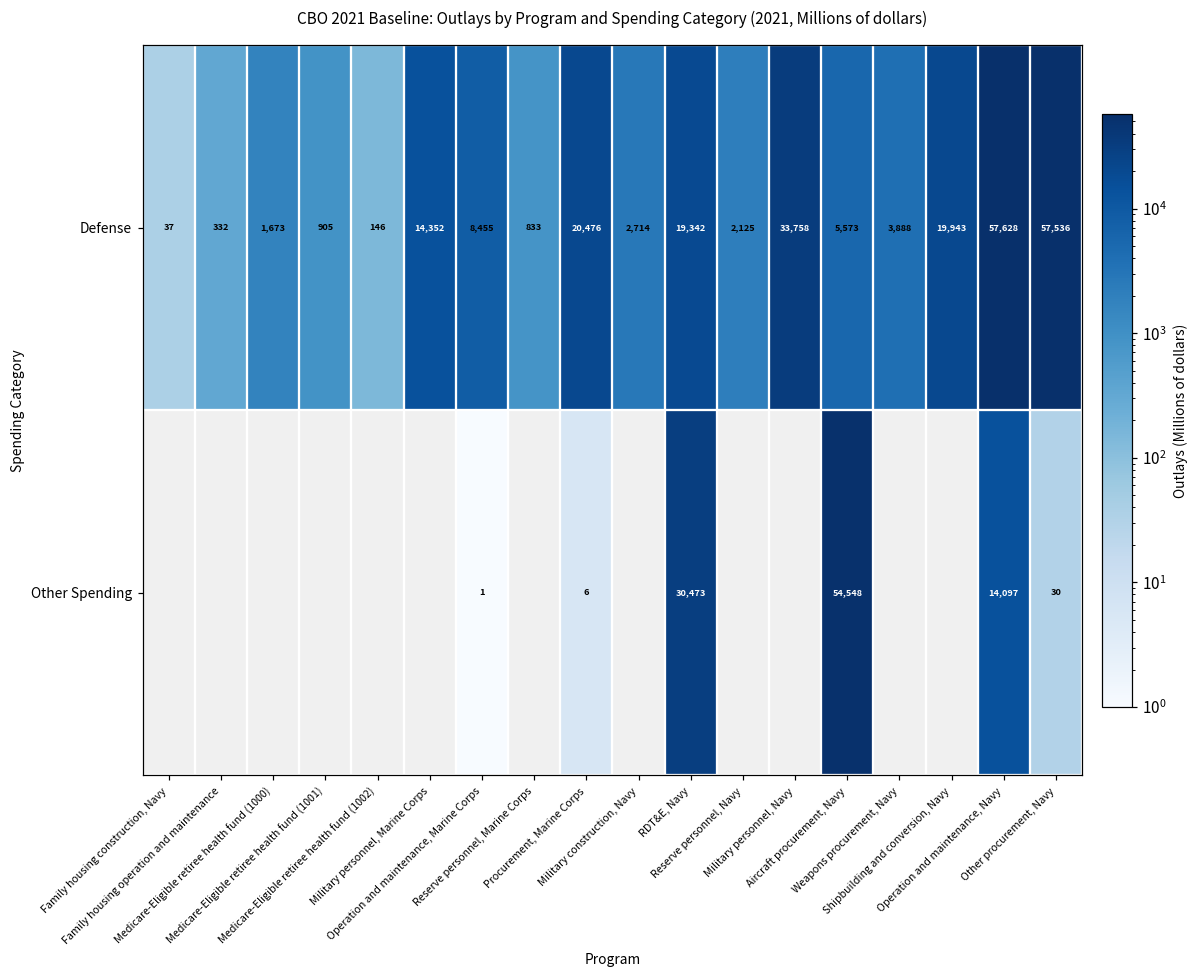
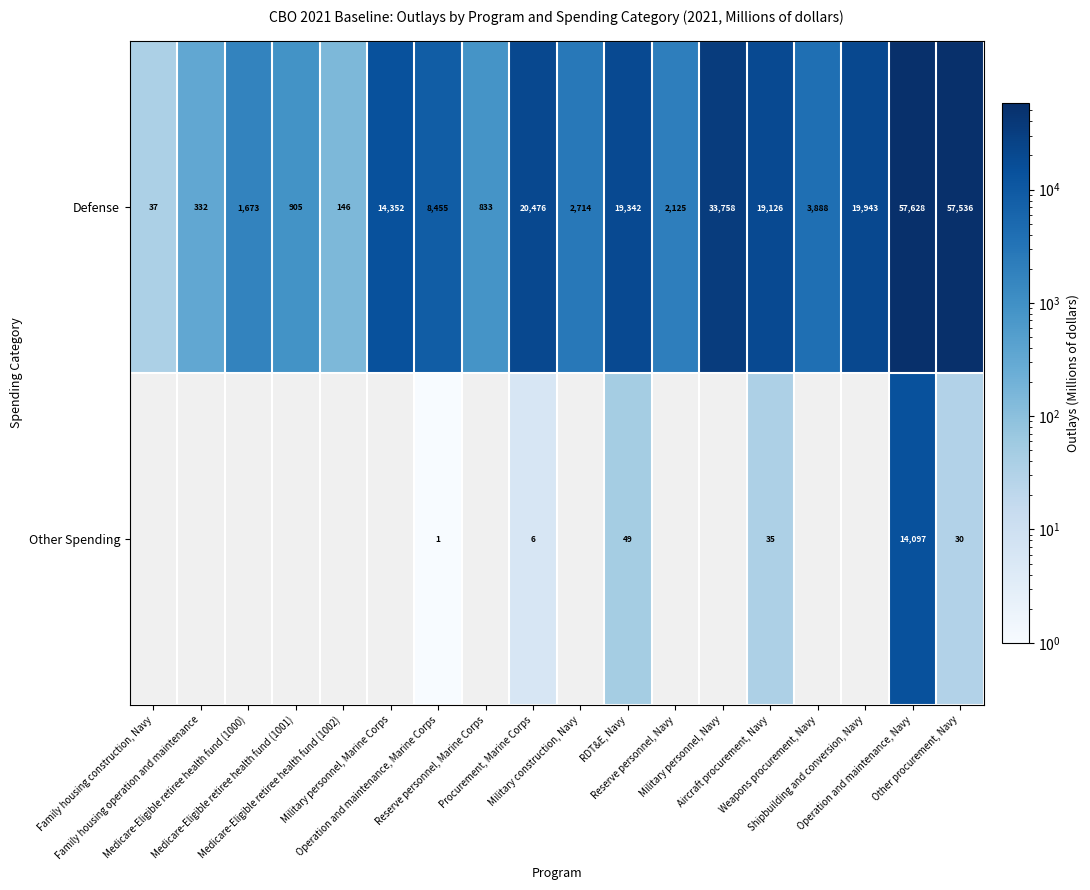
Defense, Aircraft procurement, Navy: 5,573 -> 19,126
Other Spending, RDT&E, Navy: 30,473 -> 49
Other Spending, Aircraft procurement, Navy: 54,548 -> 35
